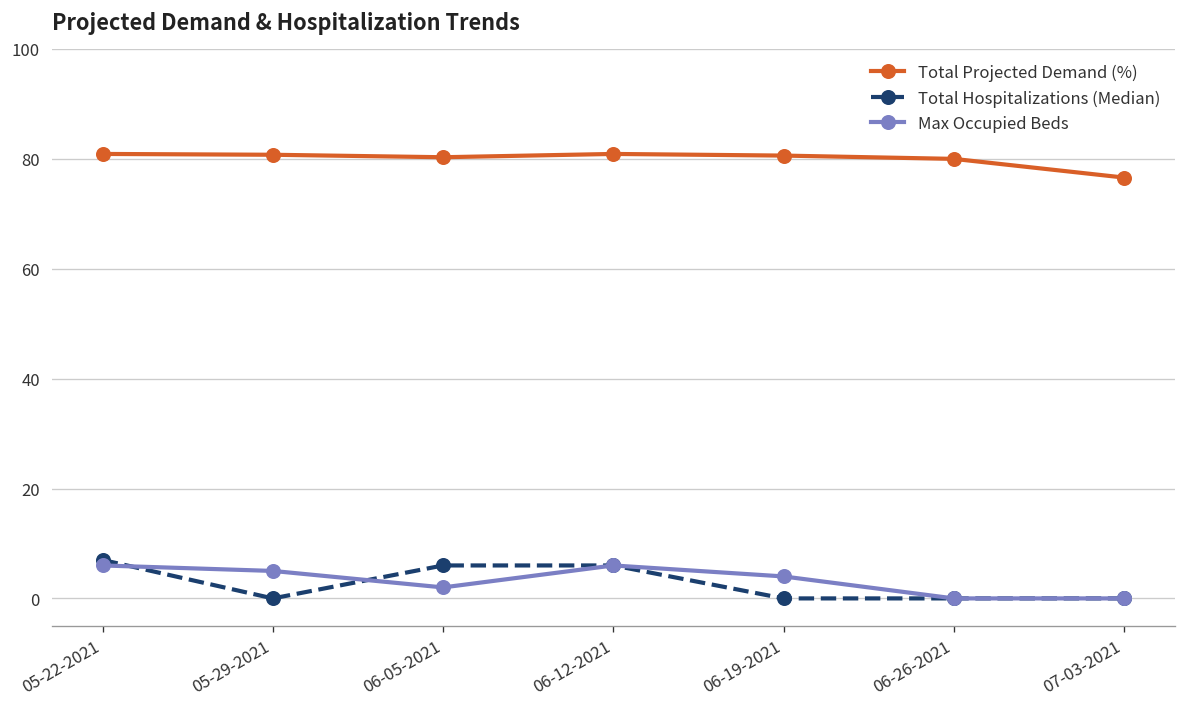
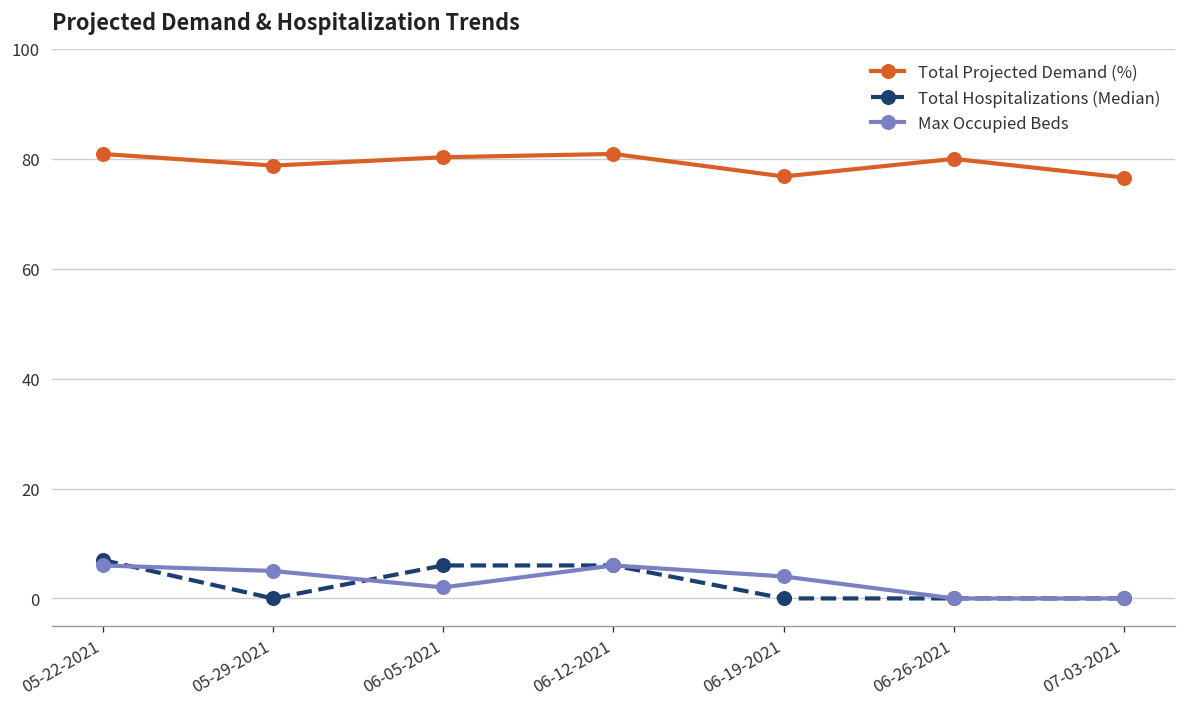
Total Projected Demand (%), 05-29-2021: 81 -> 79
Total Projected Demand (%), 06-19-2021: 81 -> 77
